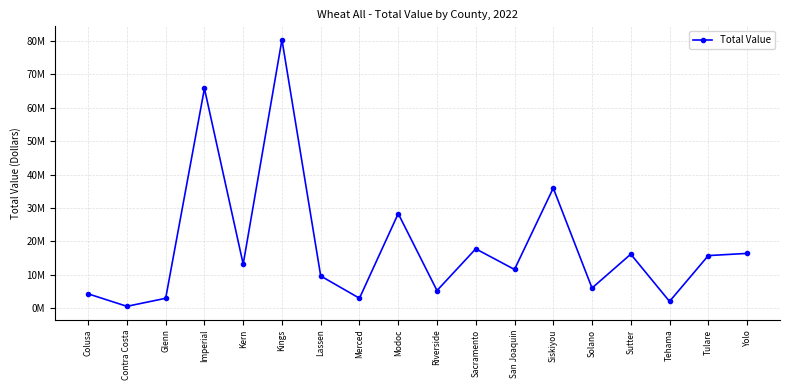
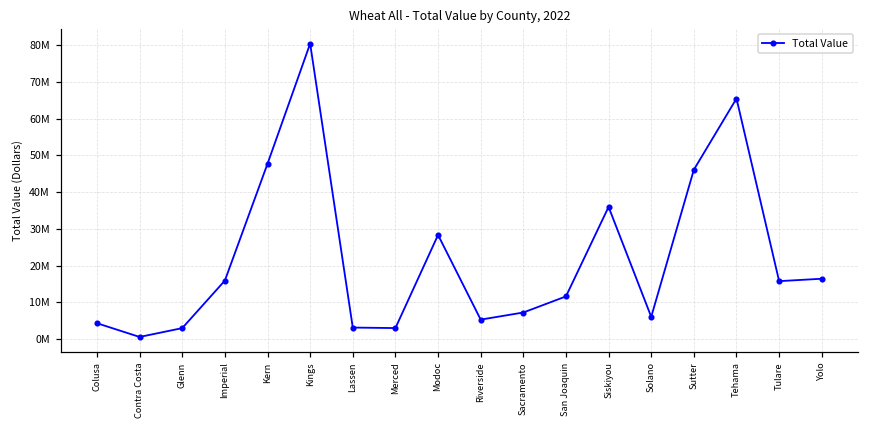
Imperial: 66000000 -> 16000000
Kern: 13000000 -> 48000000
Lassen: 10000000 -> 3000000
Sacramento: 18000000 -> 7000000
Sutter: 16000000 -> 46000000
Tehama: 2000000 -> 65000000
